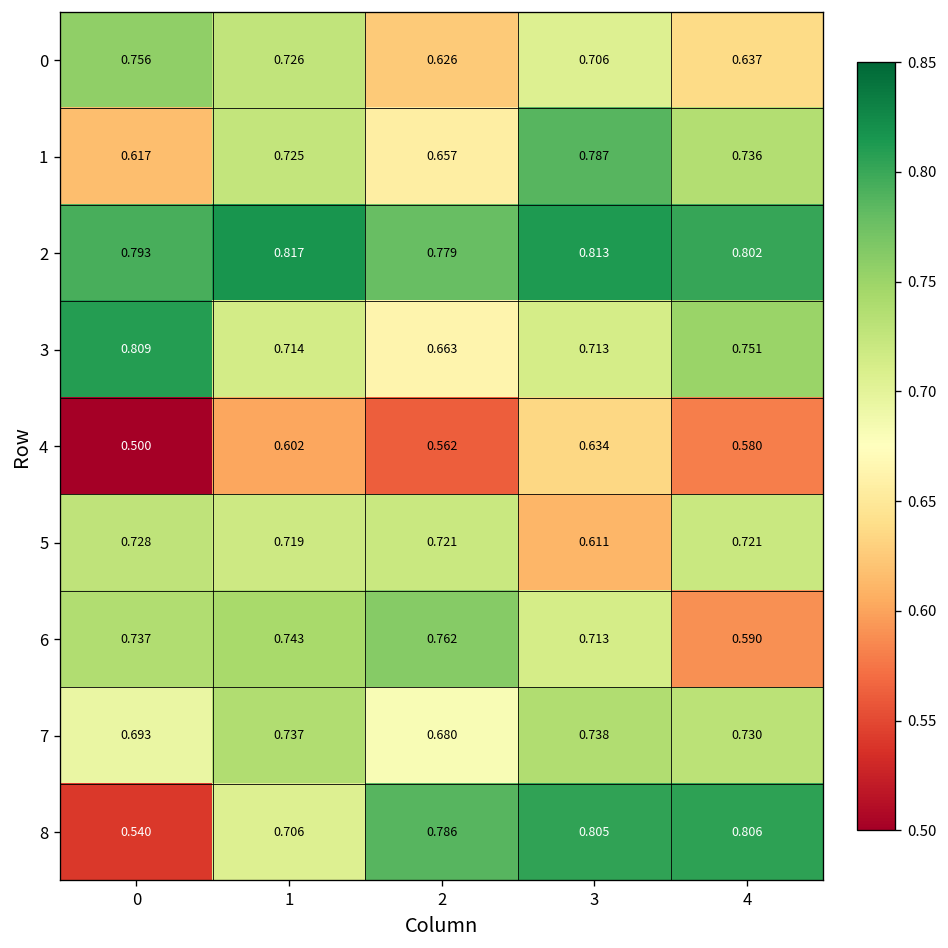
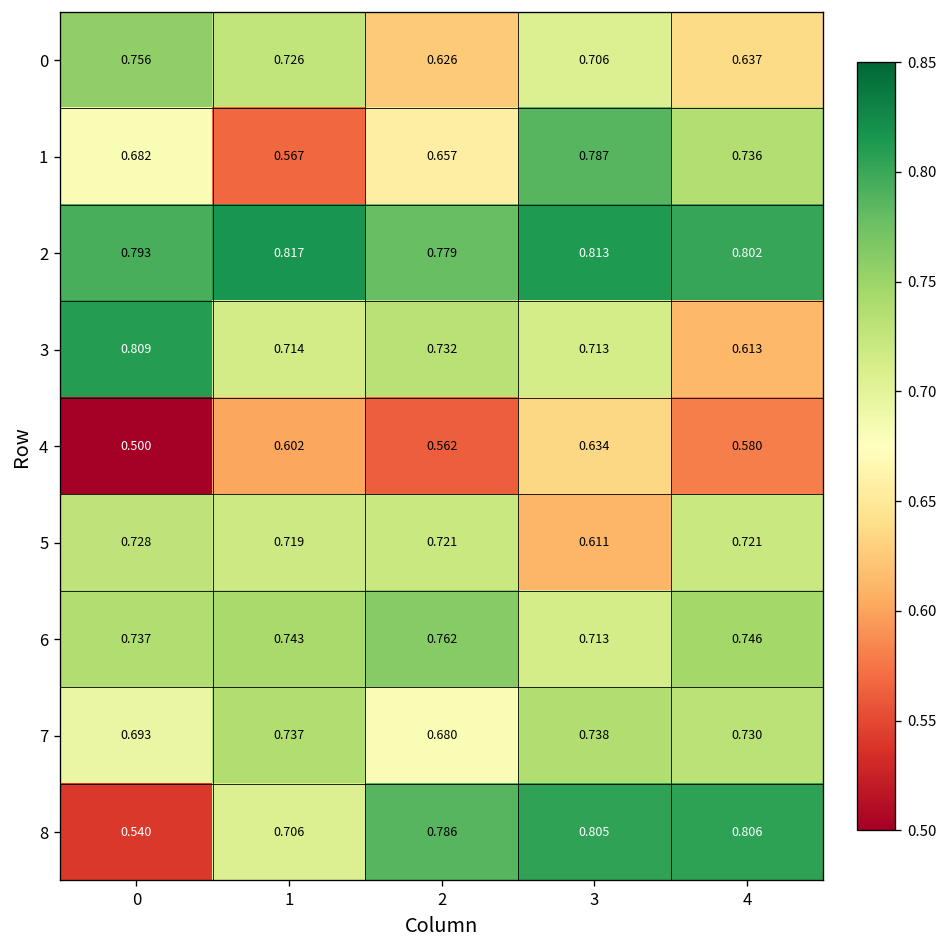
1, 0: 0.617 -> 0.682
1, 1: 0.725 -> 0.567
3, 2: 0.663 -> 0.732
3, 4: 0.751 -> 0.613
6, 4: 0.590 -> 0.746
